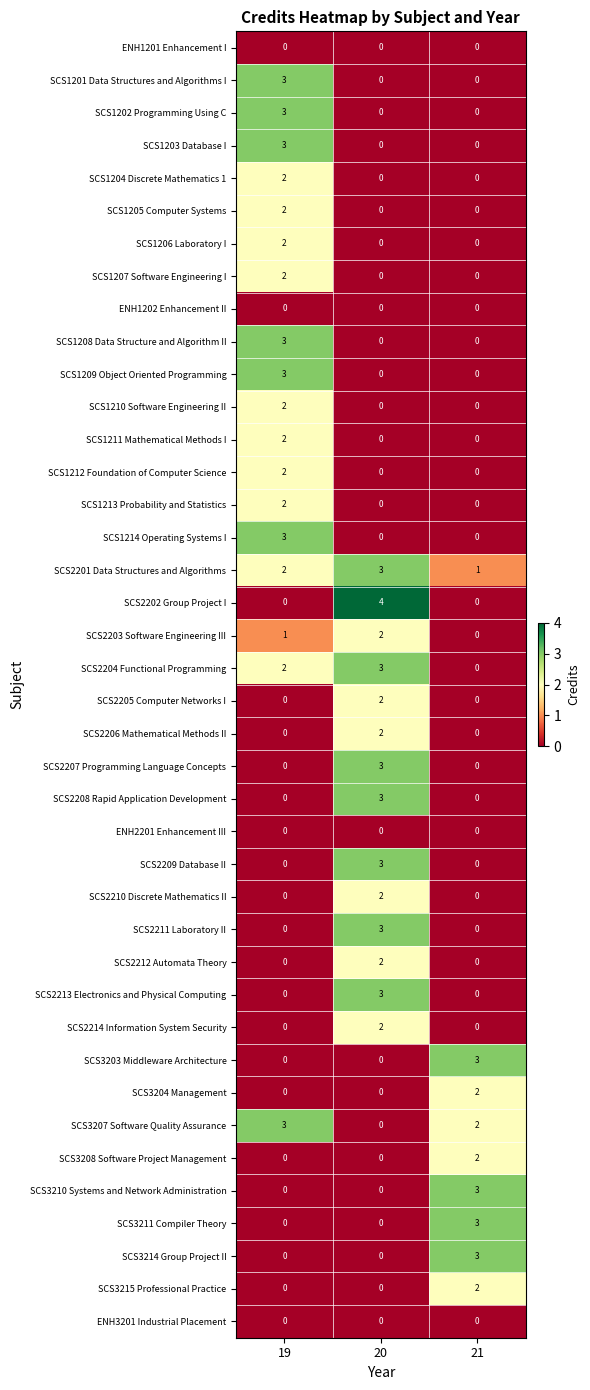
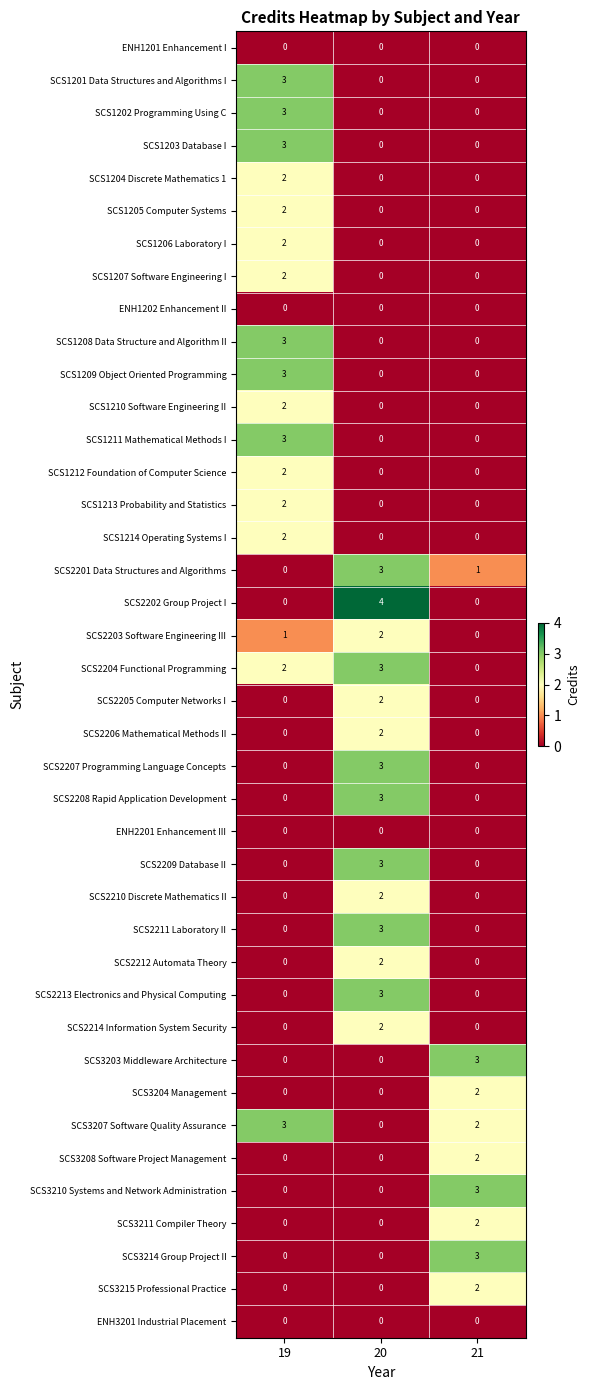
SCS1211 Mathematical Methods I, 19: 2 -> 3
SCS1214 Operating Systems I, 19: 3 -> 2
SCS2201 Data Structures and Algorithms, 19: 2 -> 0
SCS3211 Compiler Theory, 21: 3 -> 2
